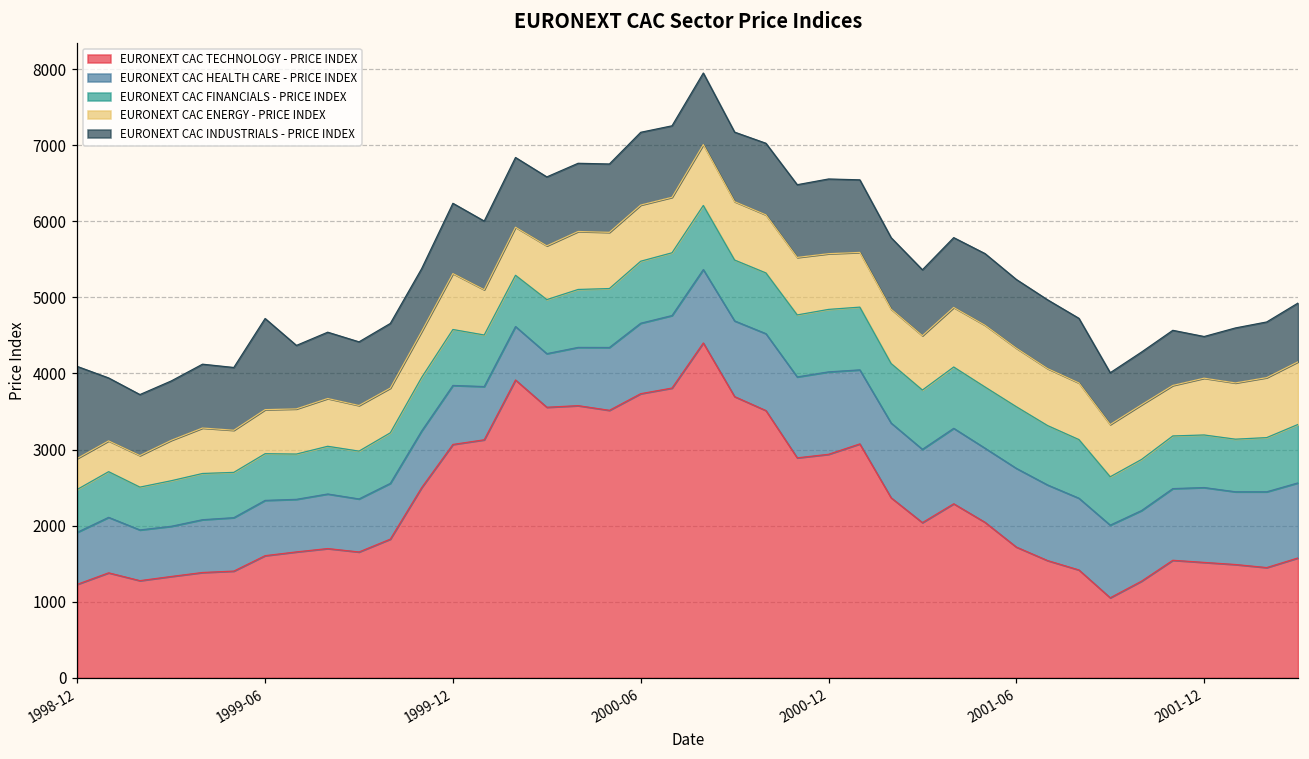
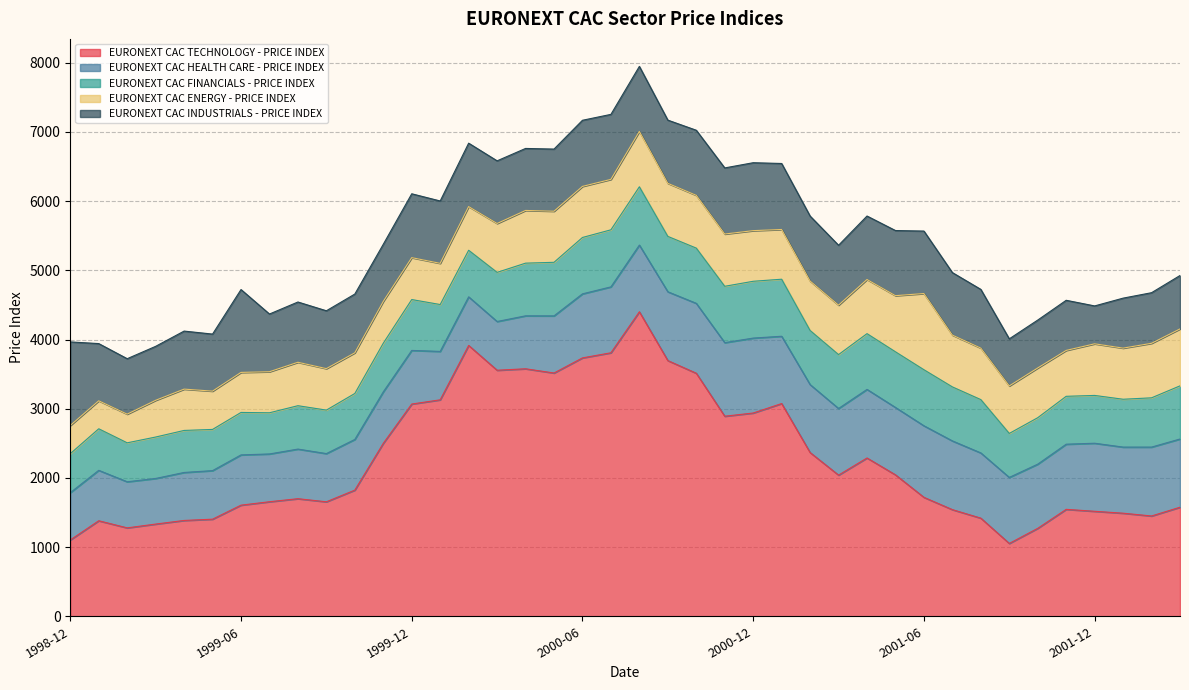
EURONEXT CAC TECHNOLOGY - PRICE INDEX, 1998-12: 1200 -> 1100
EURONEXT CAC ENERGY - PRICE INDEX, 1999-12: 700 -> 600
EURONEXT CAC ENERGY - PRICE INDEX, 2001-06: 800 -> 1100
